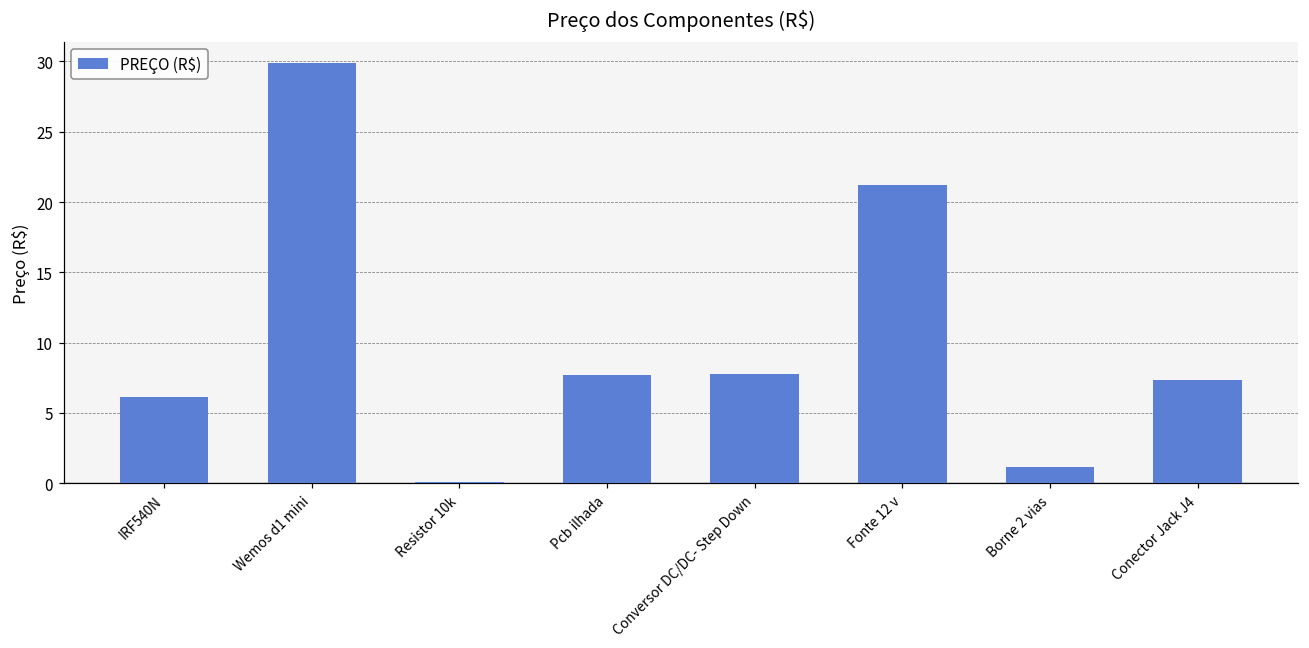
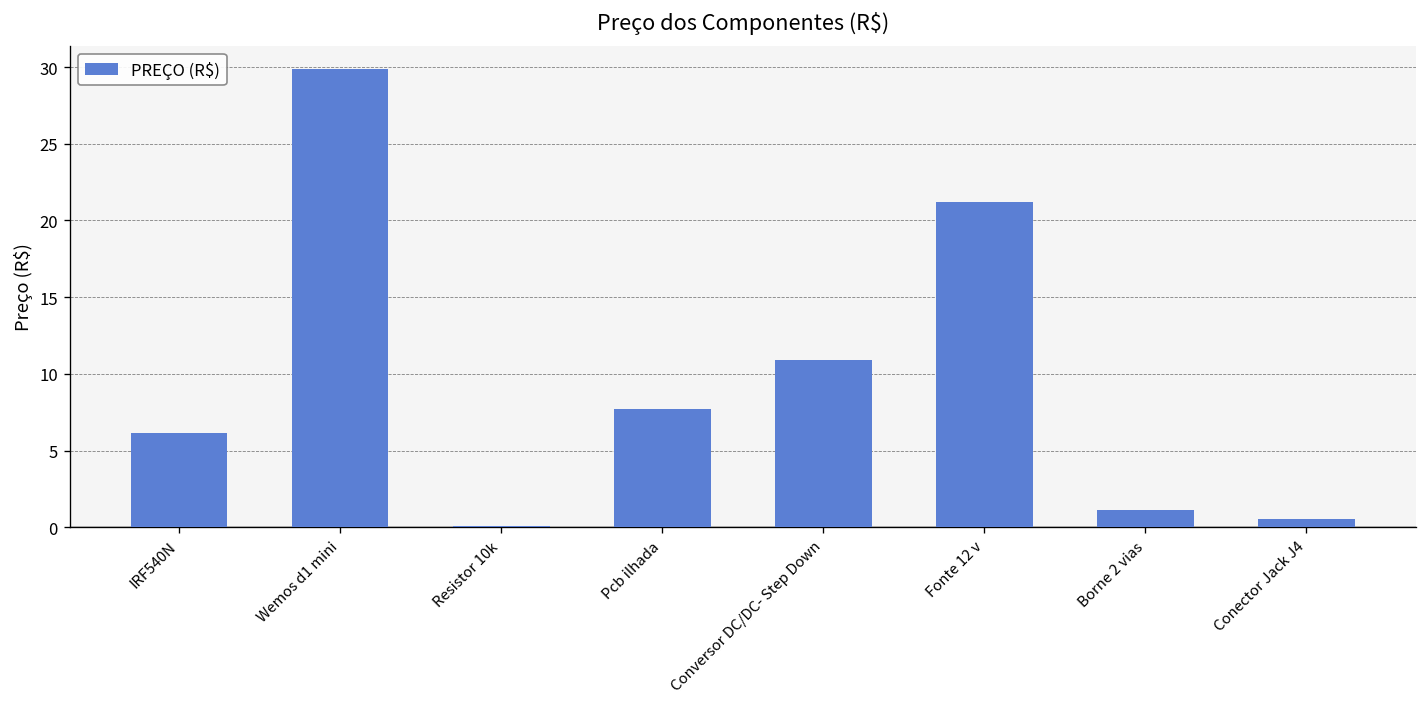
Conversor DC/DC- Step Down: 7.8 -> 10.9
Conector Jack J4: 7.4 -> 0.5
